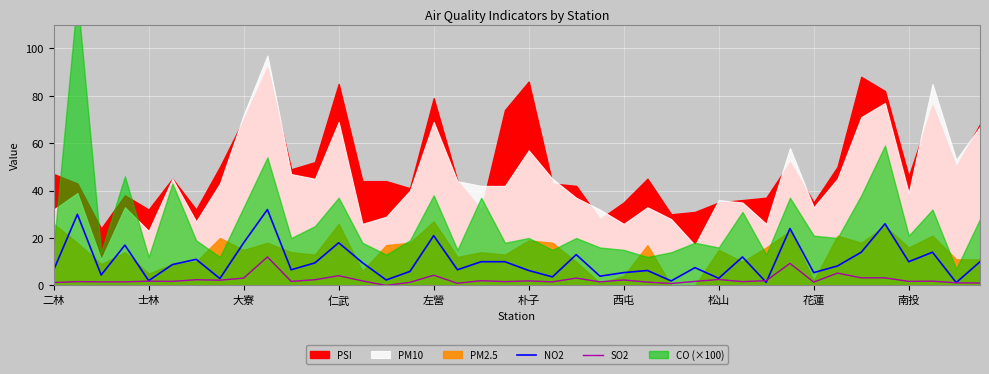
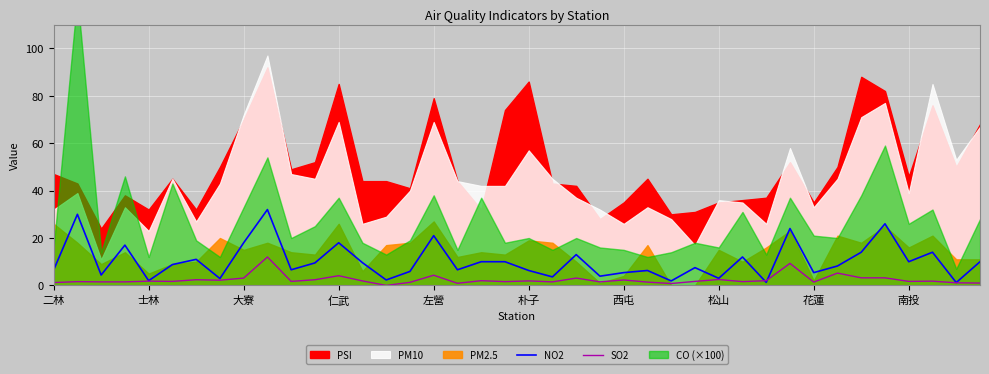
CO (×100), 南投: 21 -> 26
